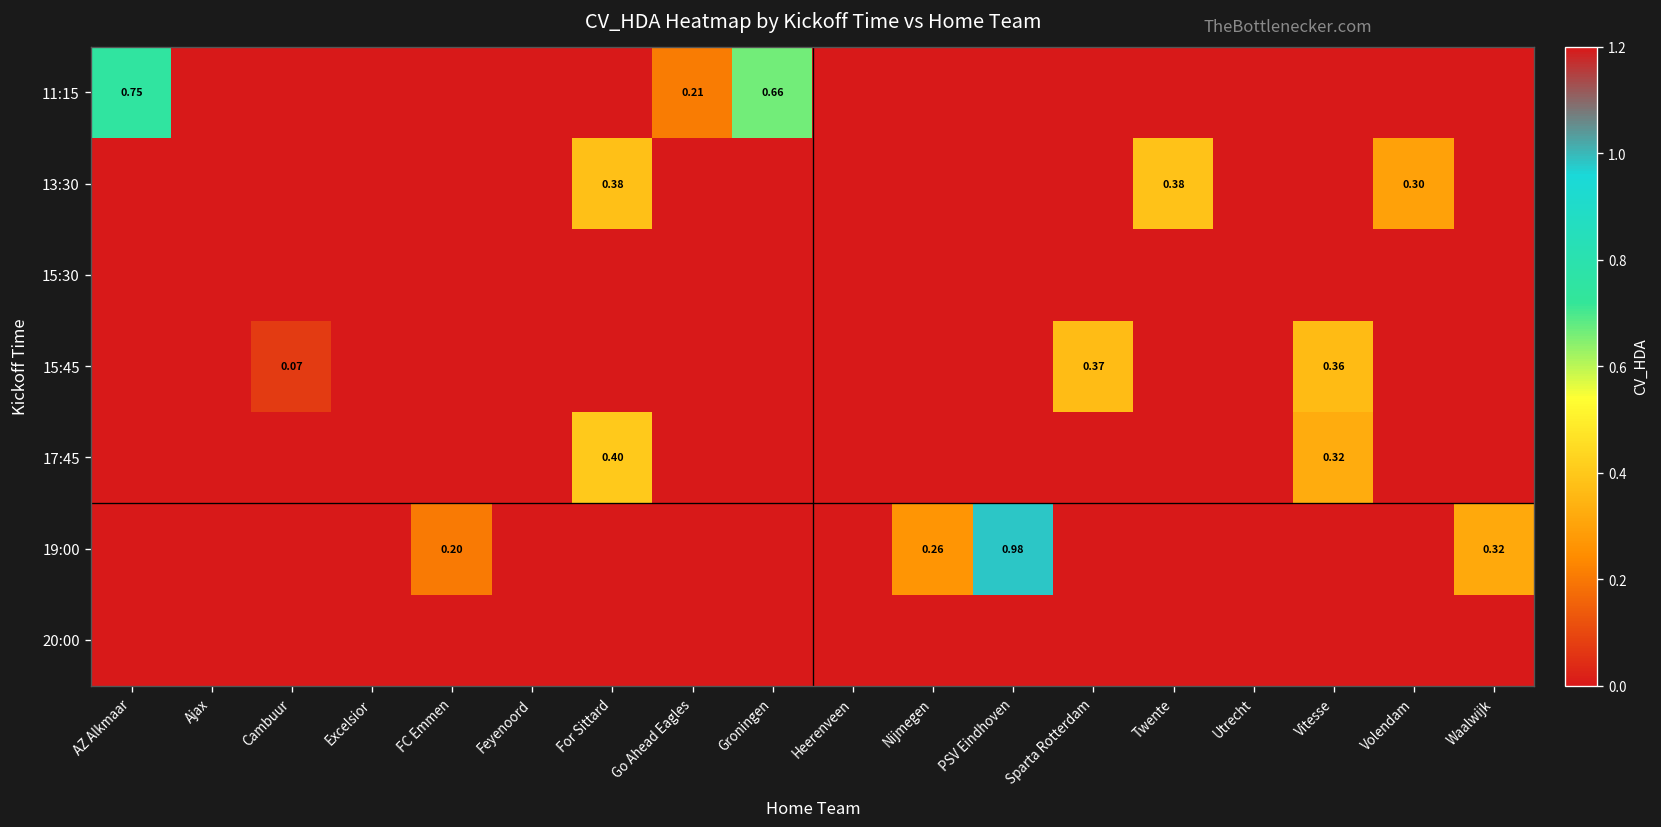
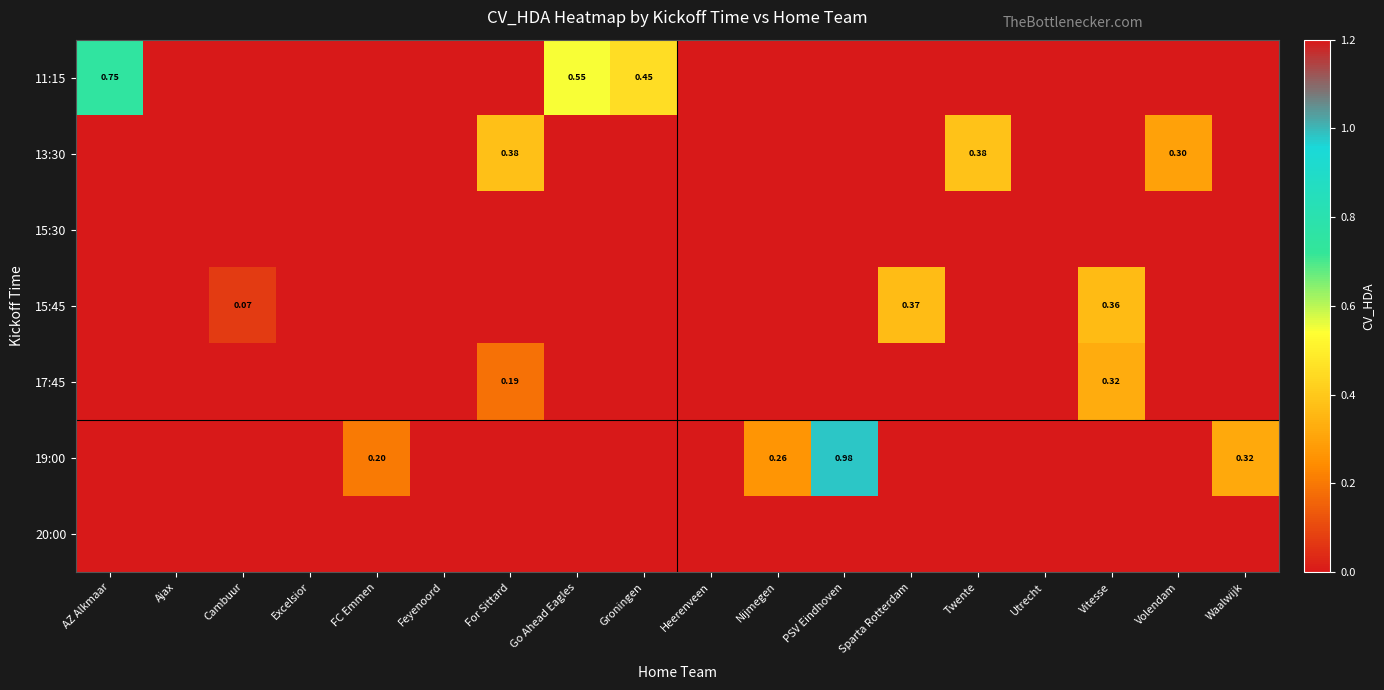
11:15, Go Ahead Eagles: 0.21 -> 0.55
11:15, Groningen: 0.66 -> 0.45
17:45, For Sittard: 0.40 -> 0.19
